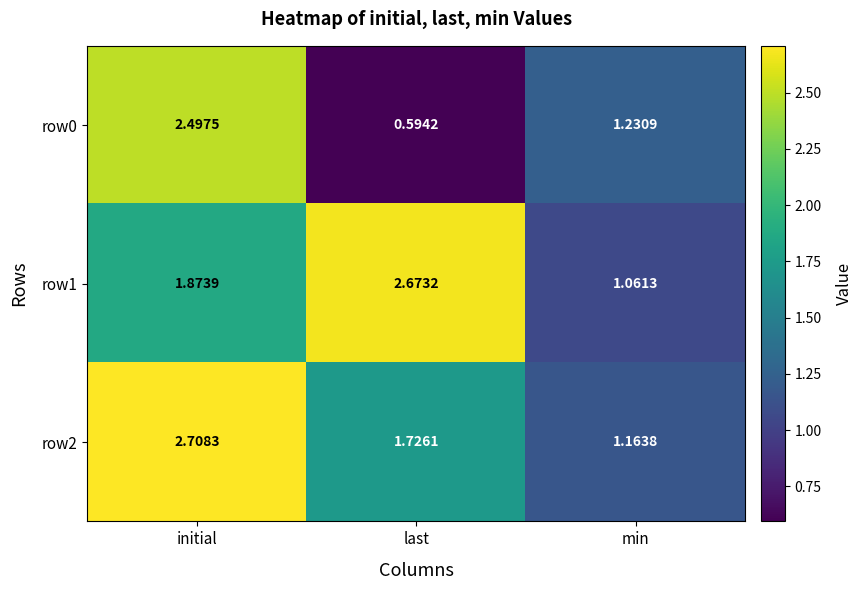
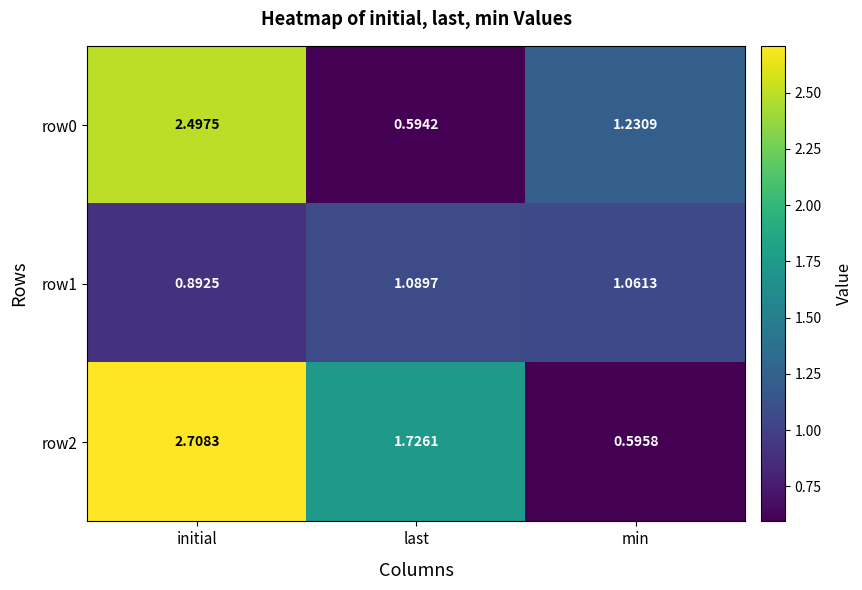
row1, initial: 1.8739 -> 0.8925
row1, last: 2.6732 -> 1.0897
row2, min: 1.1638 -> 0.5958
